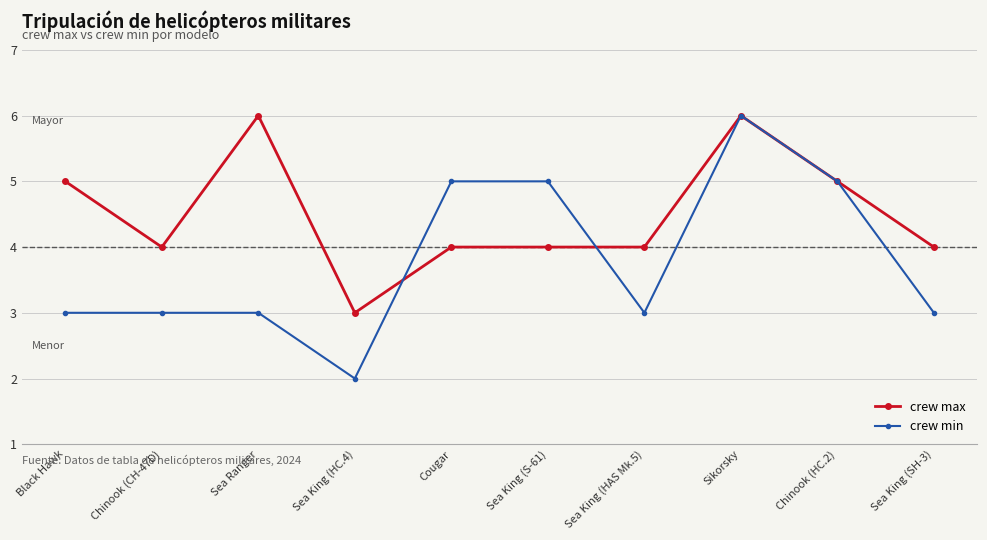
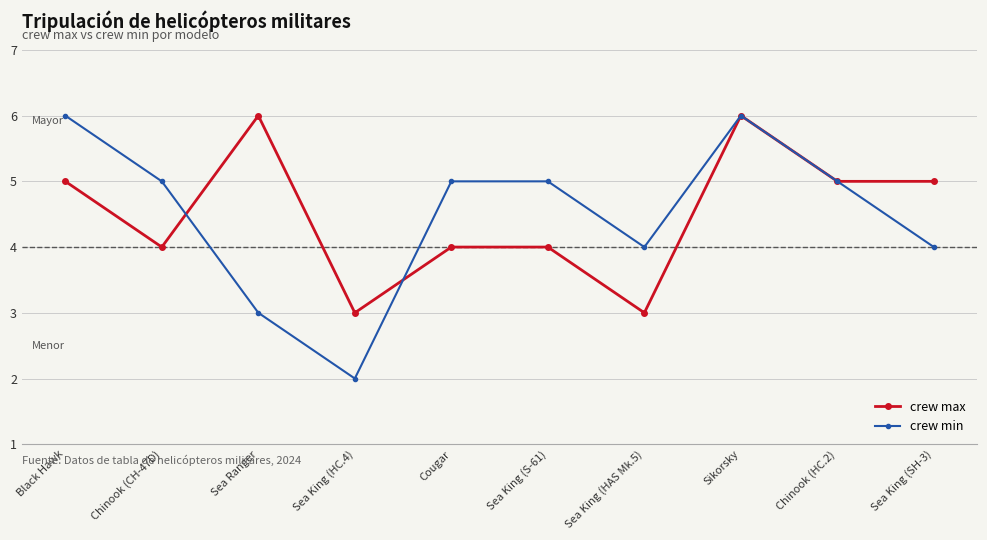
crew min, Black Hawk: 3 -> 6
crew min, Chinook (CH-47D): 3 -> 5
crew max, Sea King (HAS Mk.5): 4 -> 3
crew min, Sea King (HAS Mk.5): 3 -> 4
crew max, Sea King (SH-3): 4 -> 5
crew min, Sea King (SH-3): 3 -> 4
